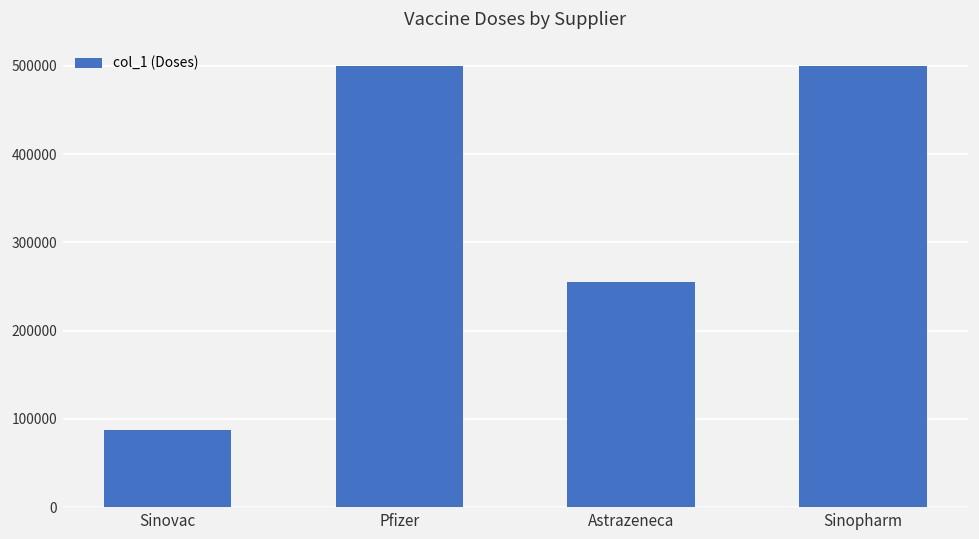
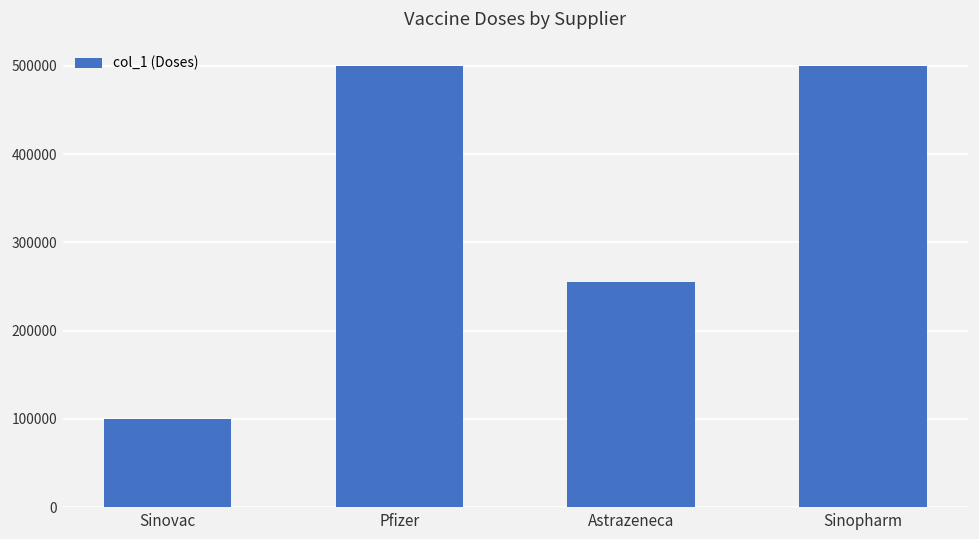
Sinovac: 90000 -> 100000
